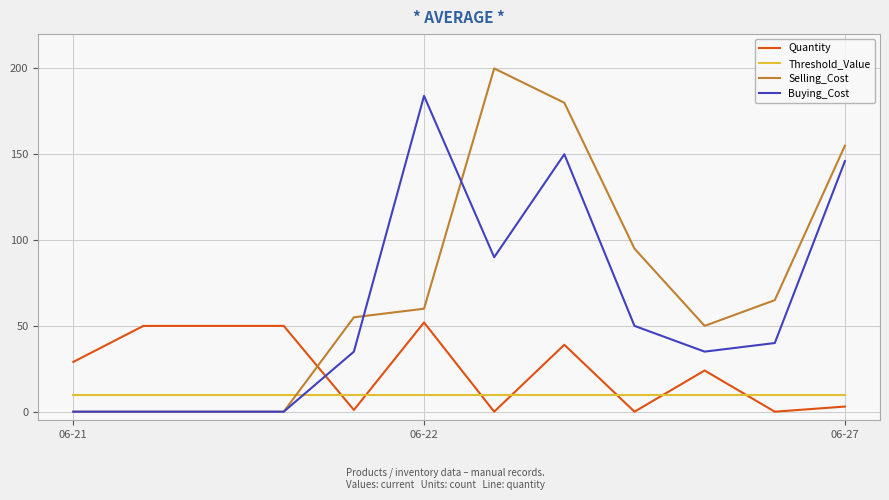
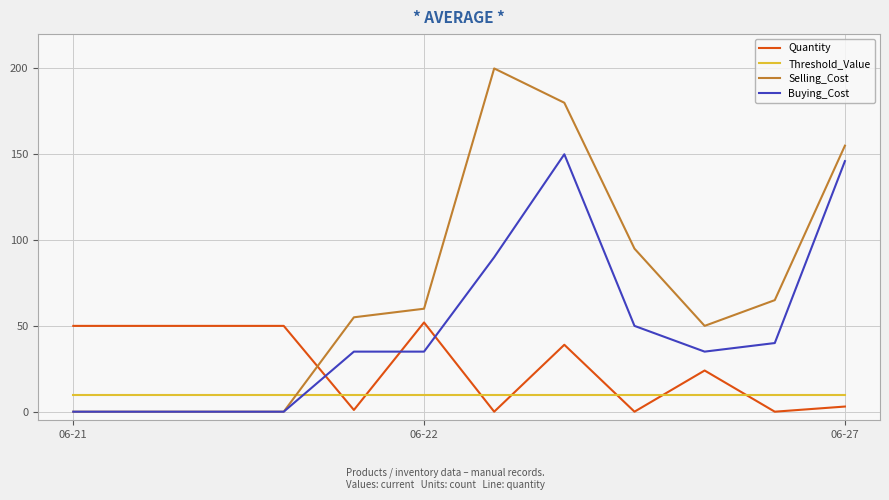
Quantity, 06-21: 29 -> 50
Buying_Cost, 06-22: 184 -> 35
